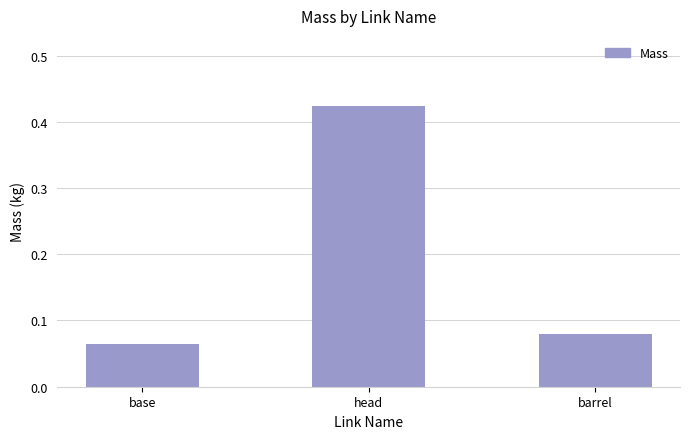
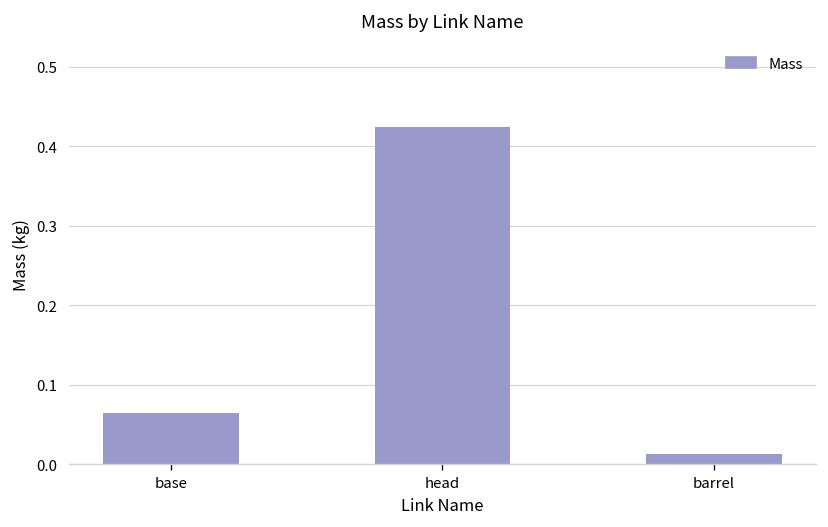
barrel: 0.08 -> 0.01
